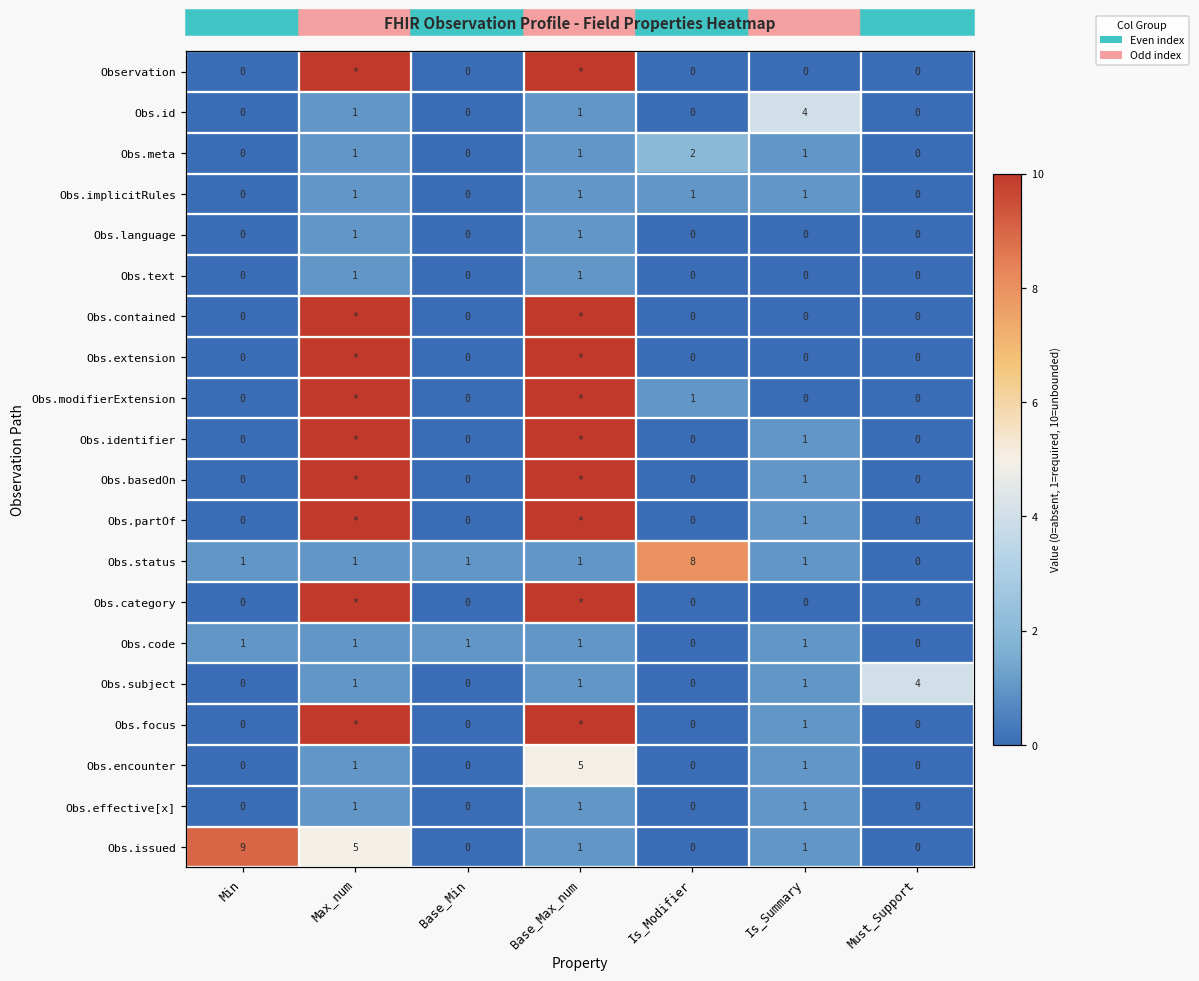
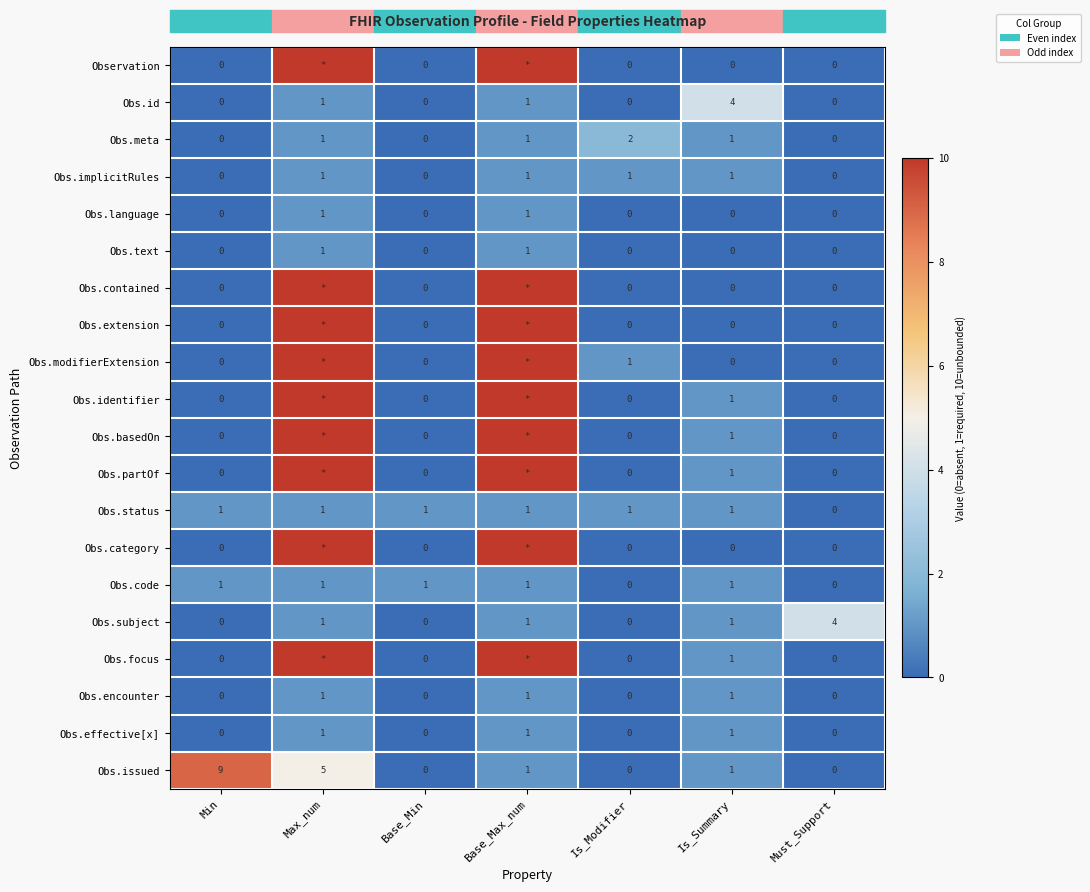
Obs.status, Is_Modifier: 8 -> 1
Obs.encounter, Base_Max_num: 5 -> 1
